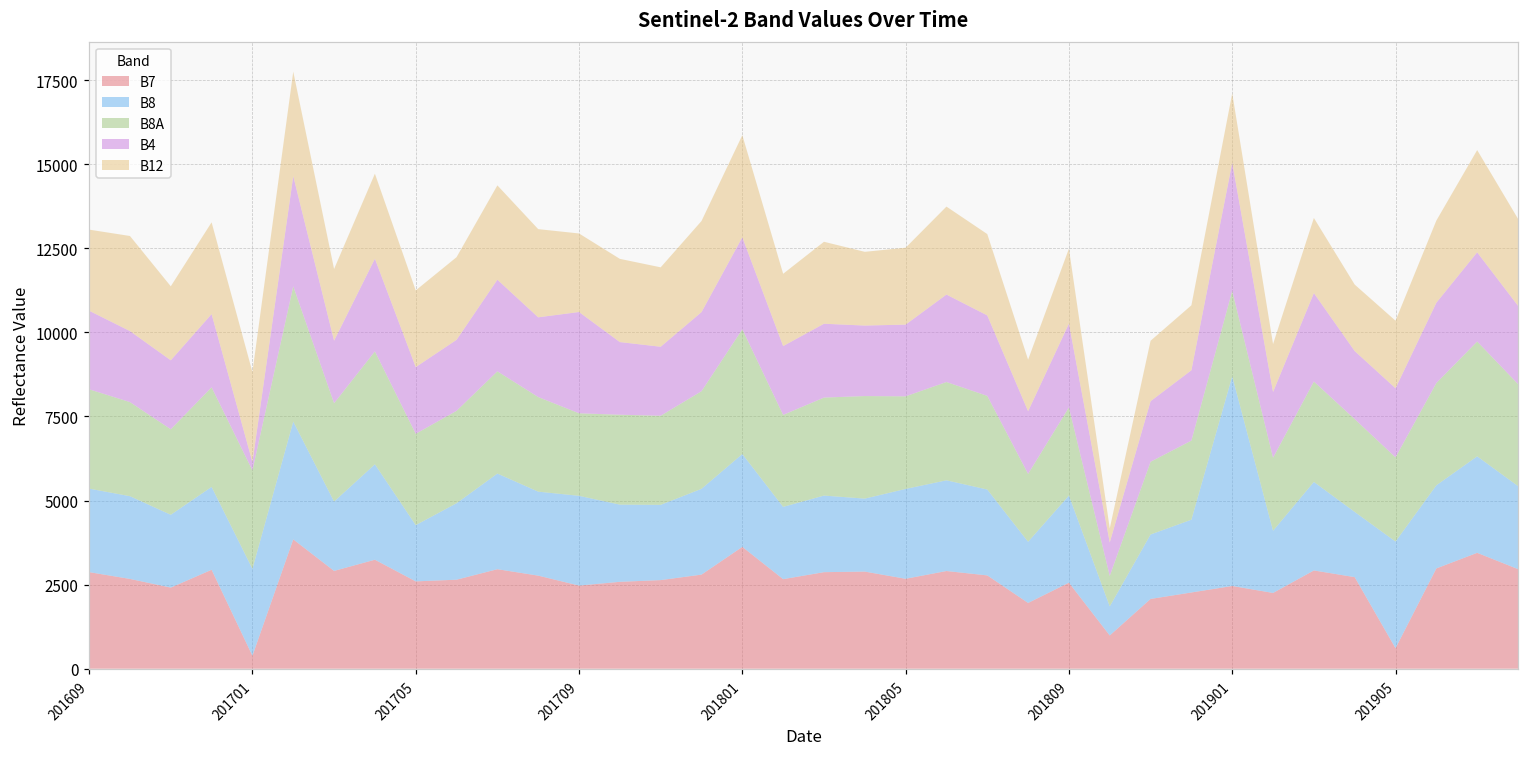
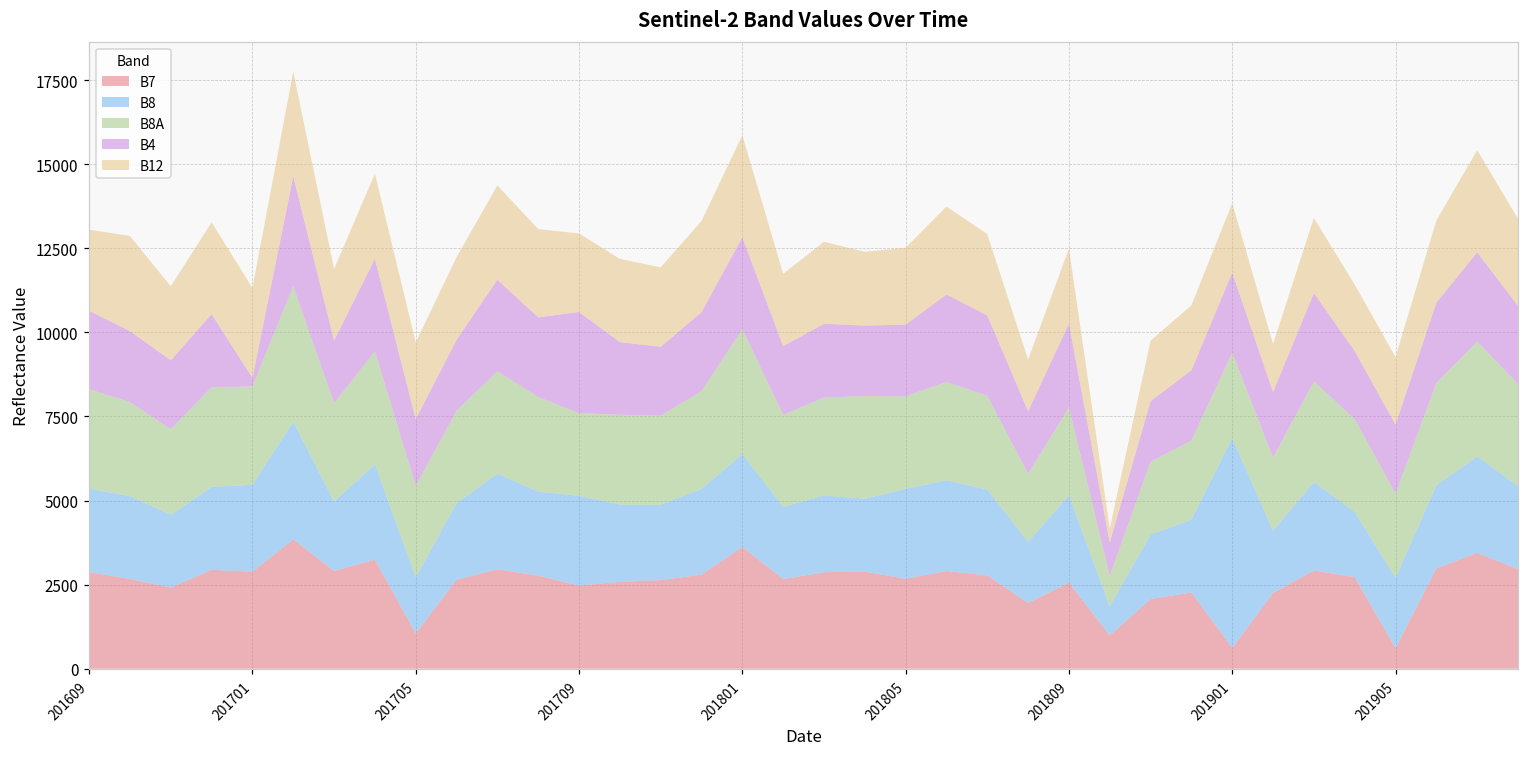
B7, 201701: 400 -> 2900
B7, 201705: 2600 -> 1100
B7, 201901: 2500 -> 600
B4, 201901: 3800 -> 2400
B8, 201905: 3200 -> 2100
